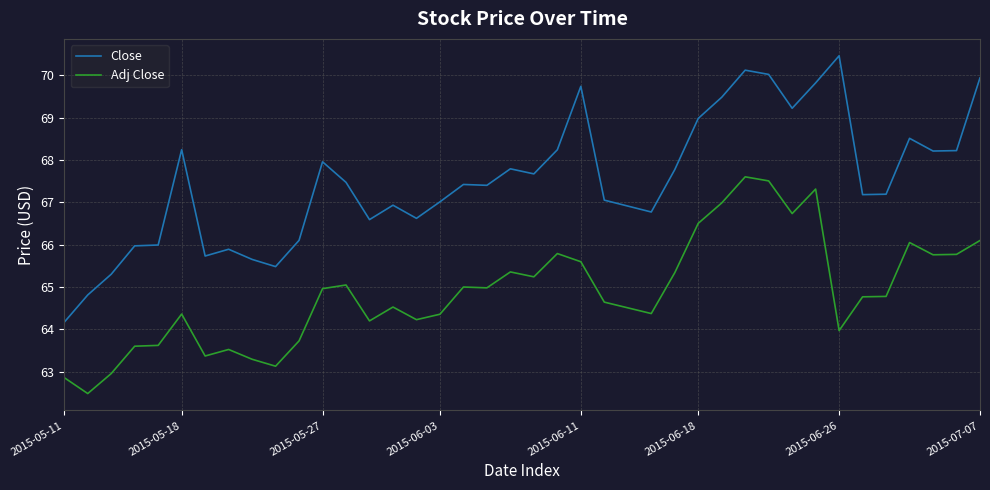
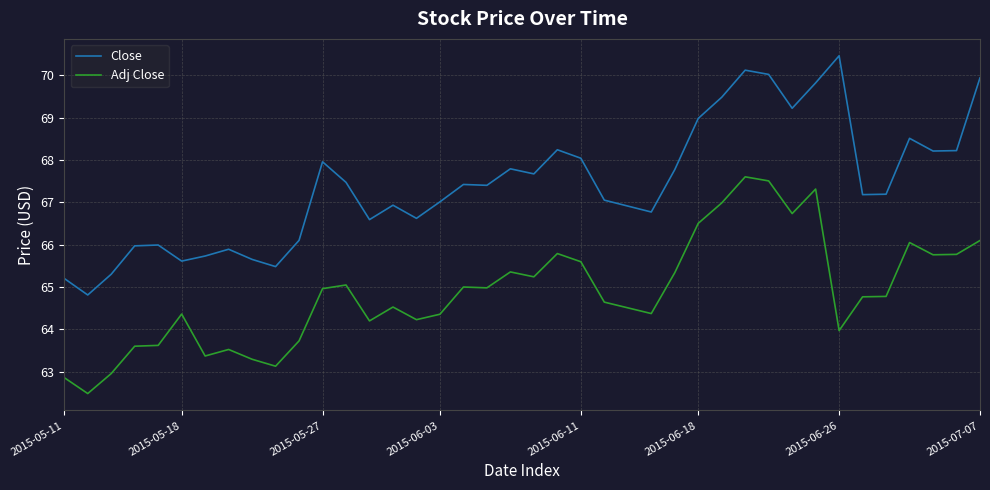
Close, 2015-05-11: 64.2 -> 65.2
Close, 2015-05-18: 68.2 -> 65.6
Close, 2015-06-11: 69.7 -> 68.0
